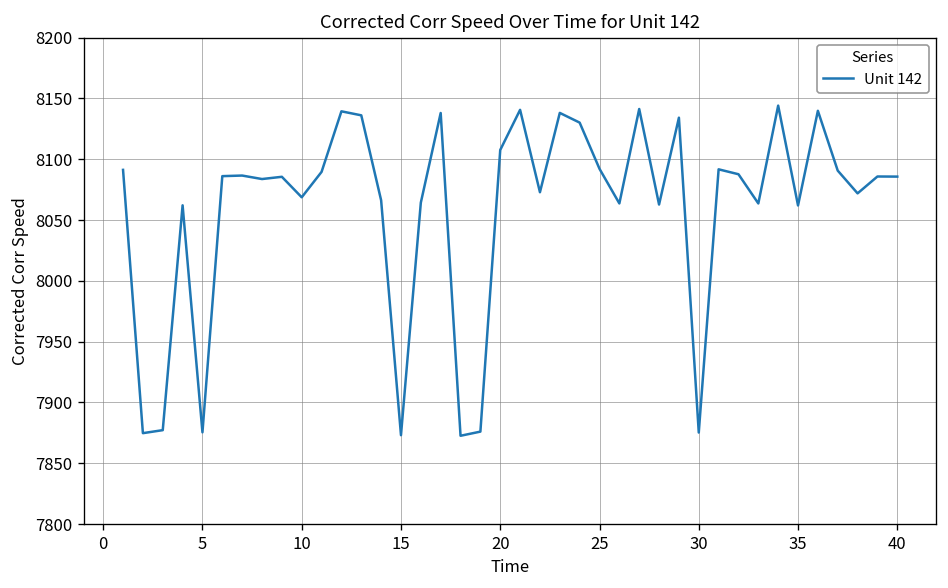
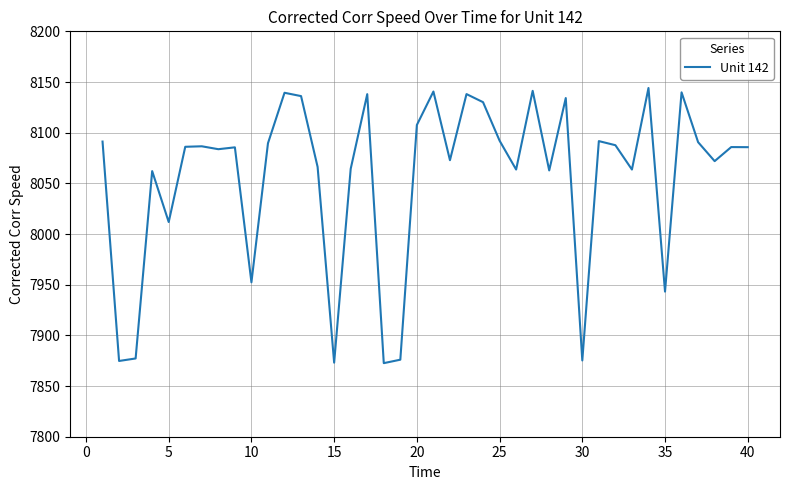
5: 7875 -> 8012
10: 8069 -> 7952
35: 8062 -> 7943
